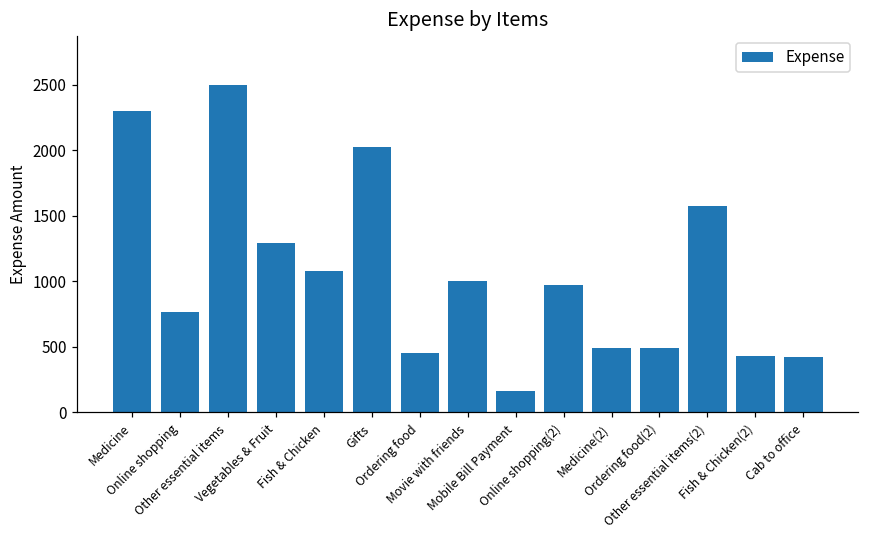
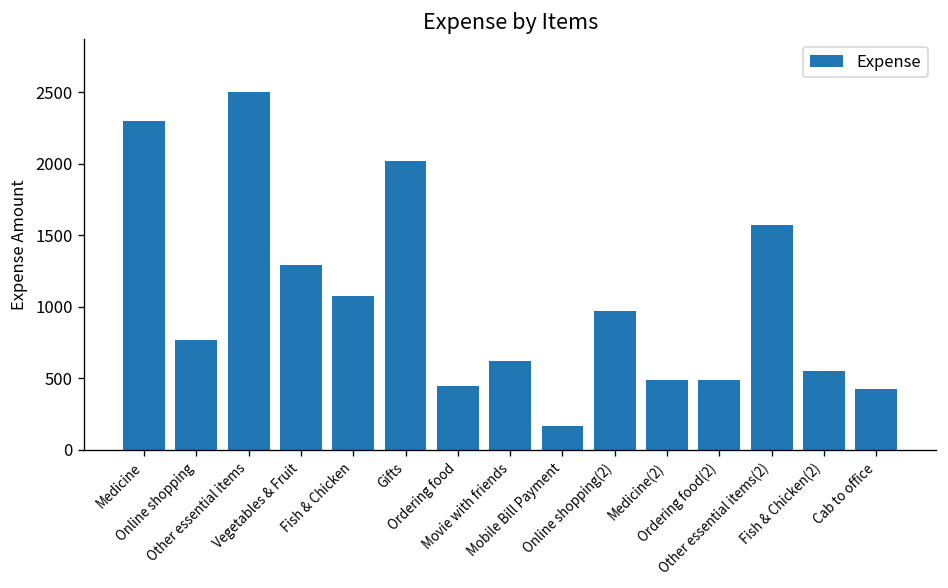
Movie with friends: 1010 -> 620
Fish & Chicken(2): 430 -> 550
